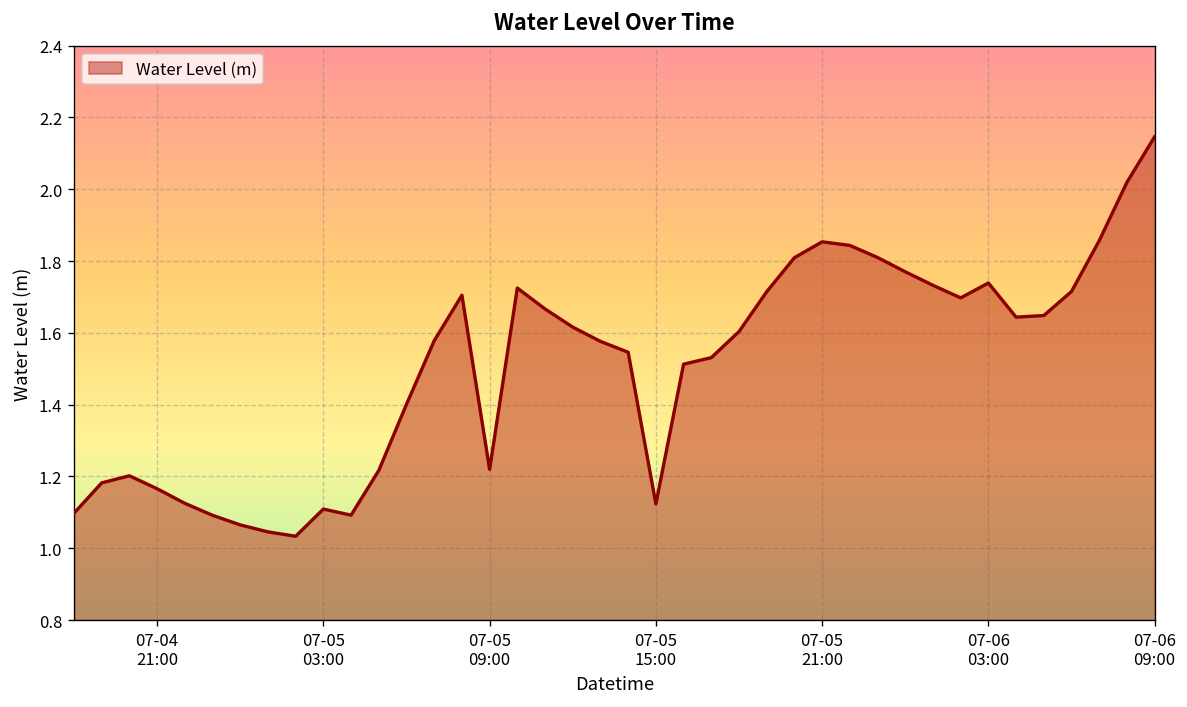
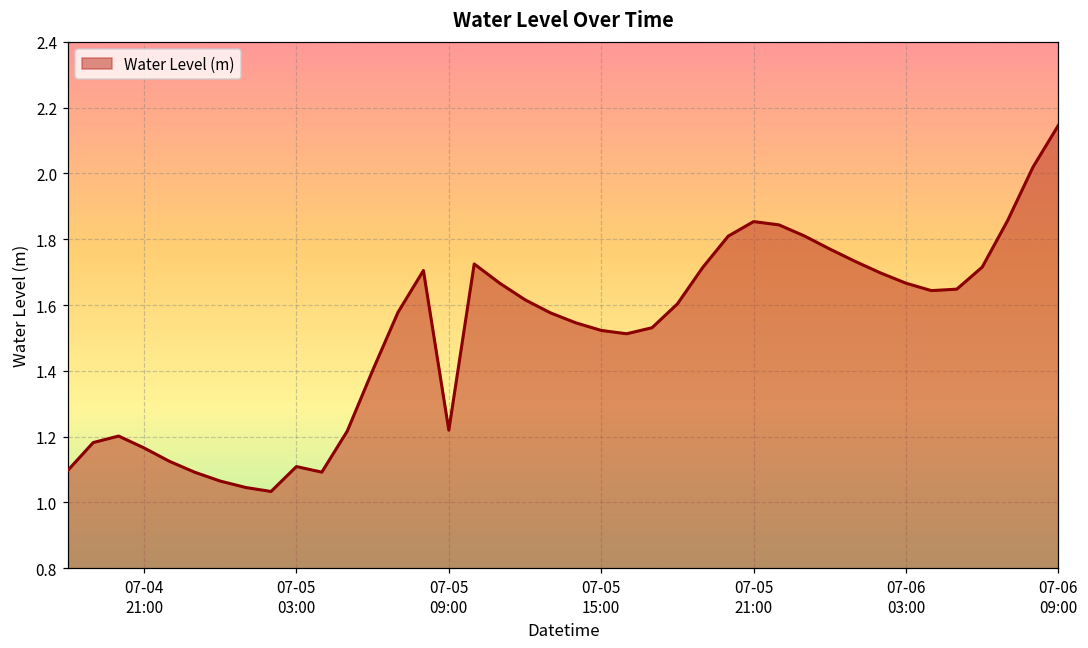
07-05 15:00: 1.12 -> 1.52
07-06 03:00: 1.74 -> 1.67
